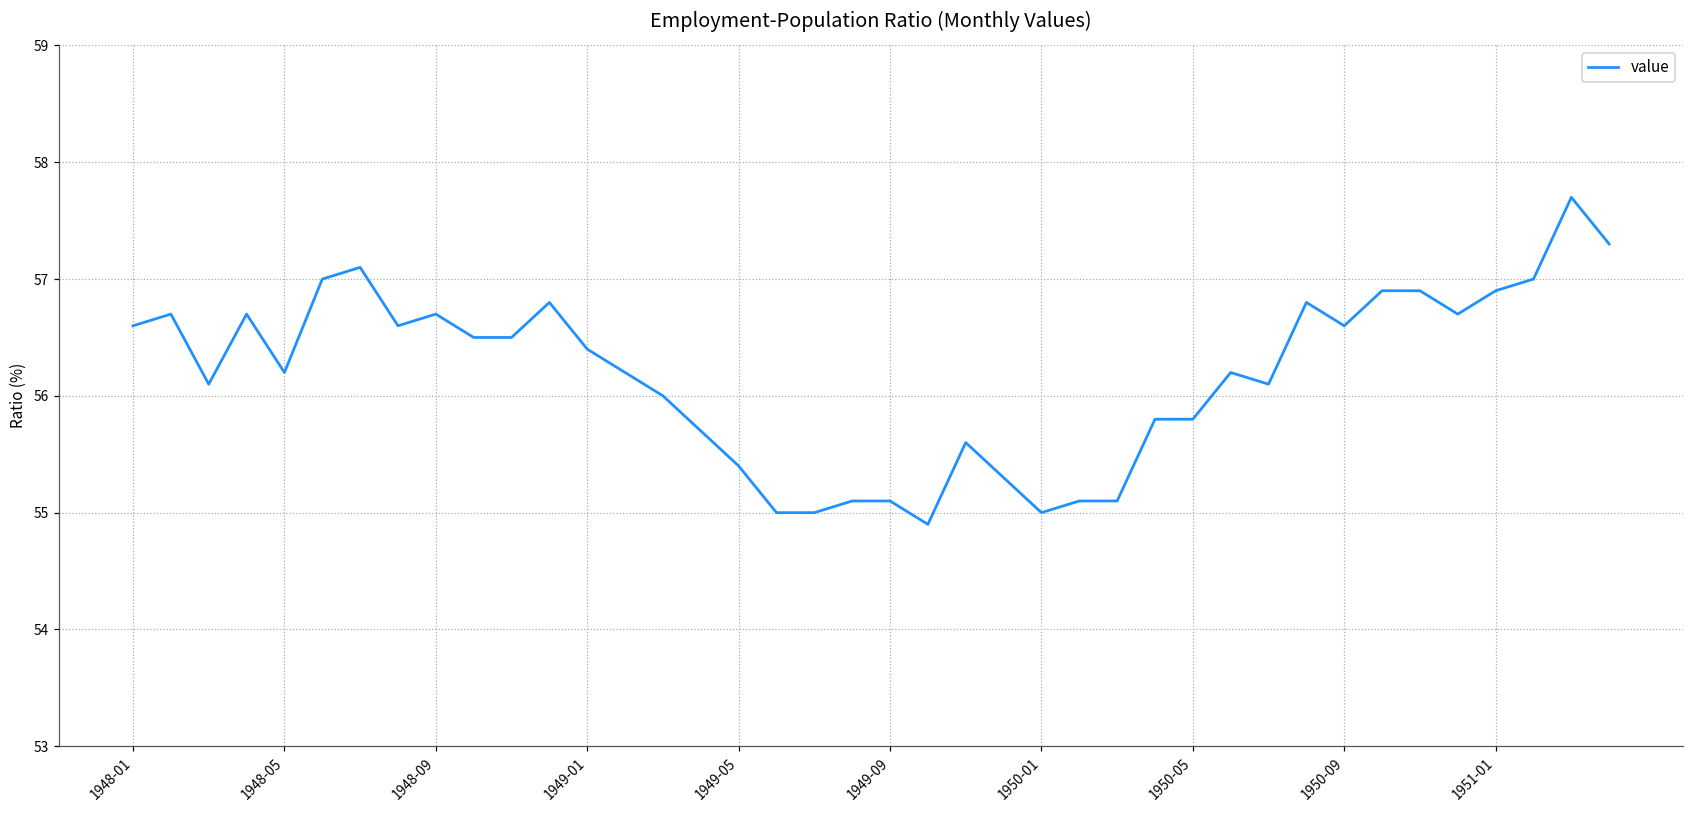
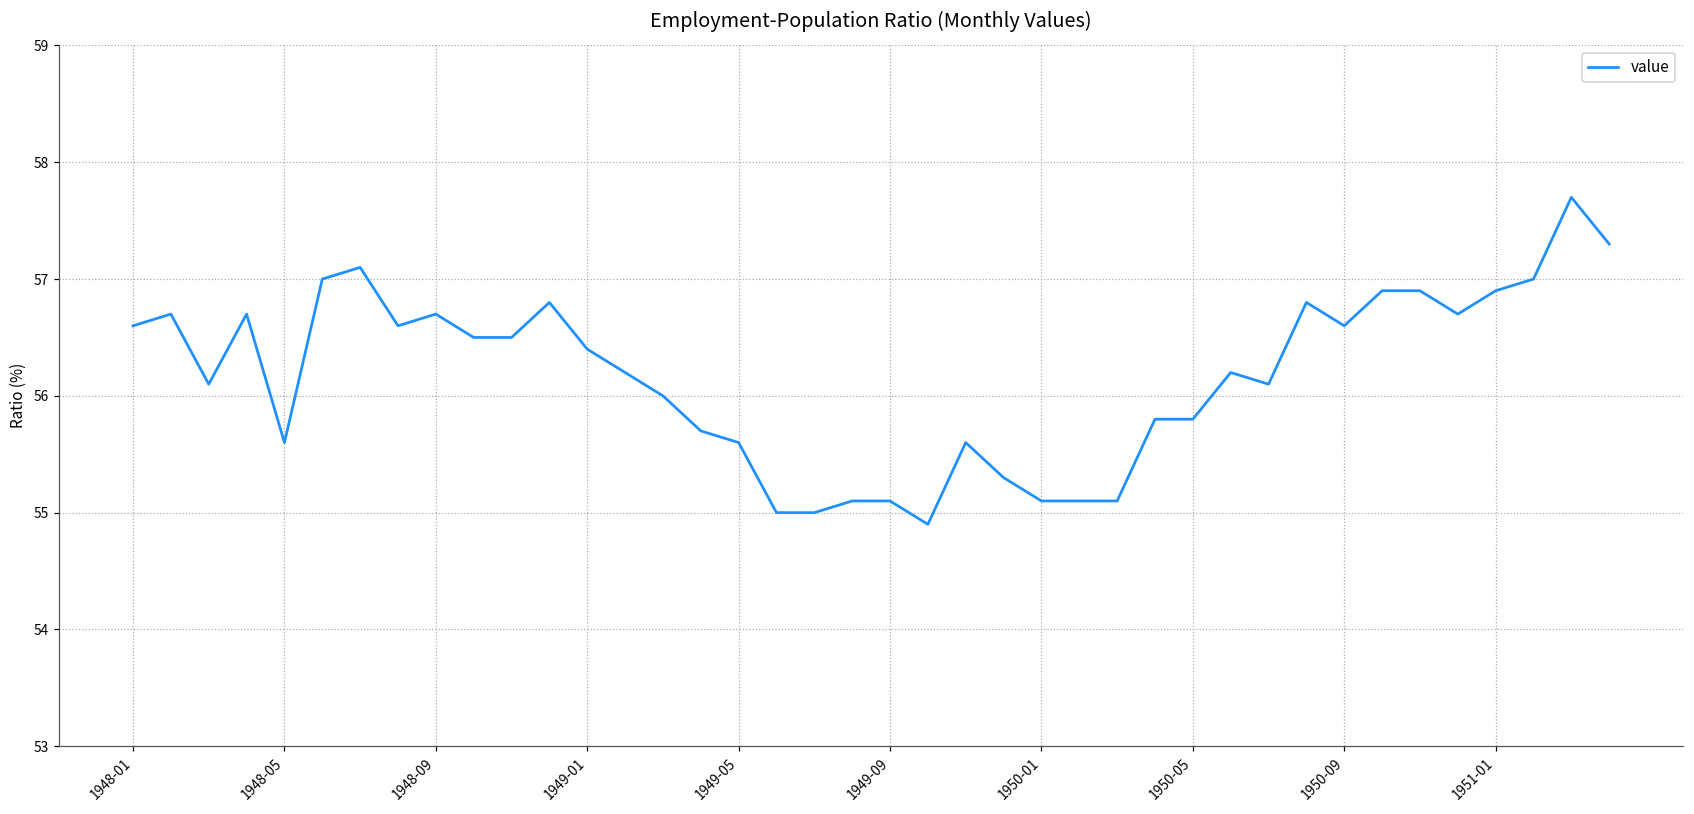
1948-05: 56.2 -> 55.6
1949-05: 55.4 -> 55.6
1950-01: 55.0 -> 55.1
